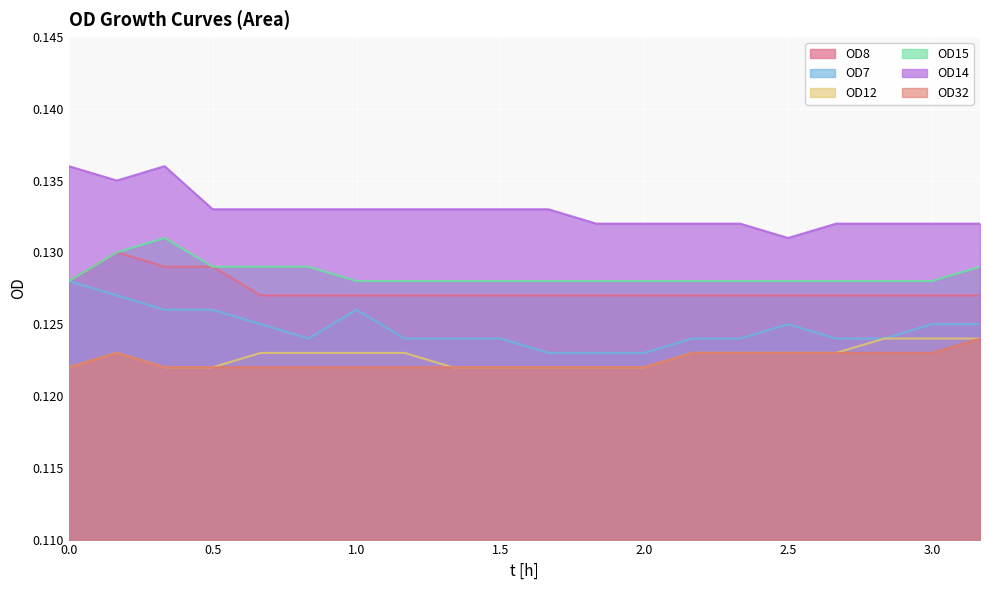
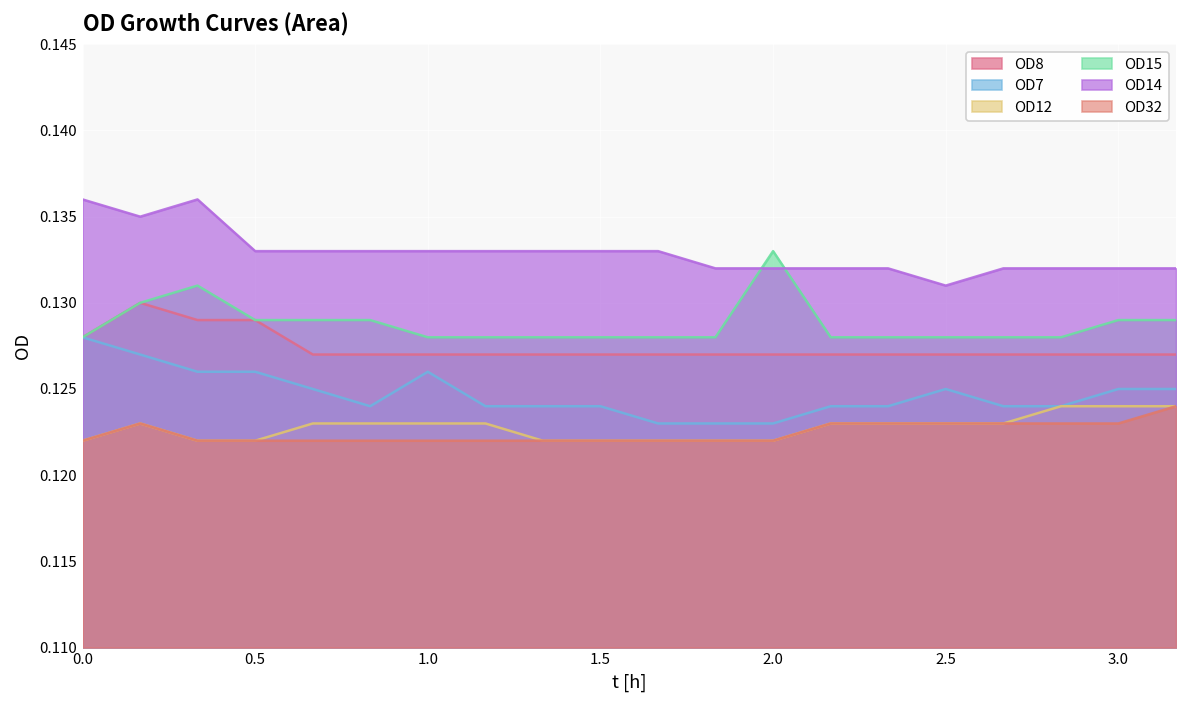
OD15, 2.0: 0.128 -> 0.133
OD15, 3.0: 0.128 -> 0.129
